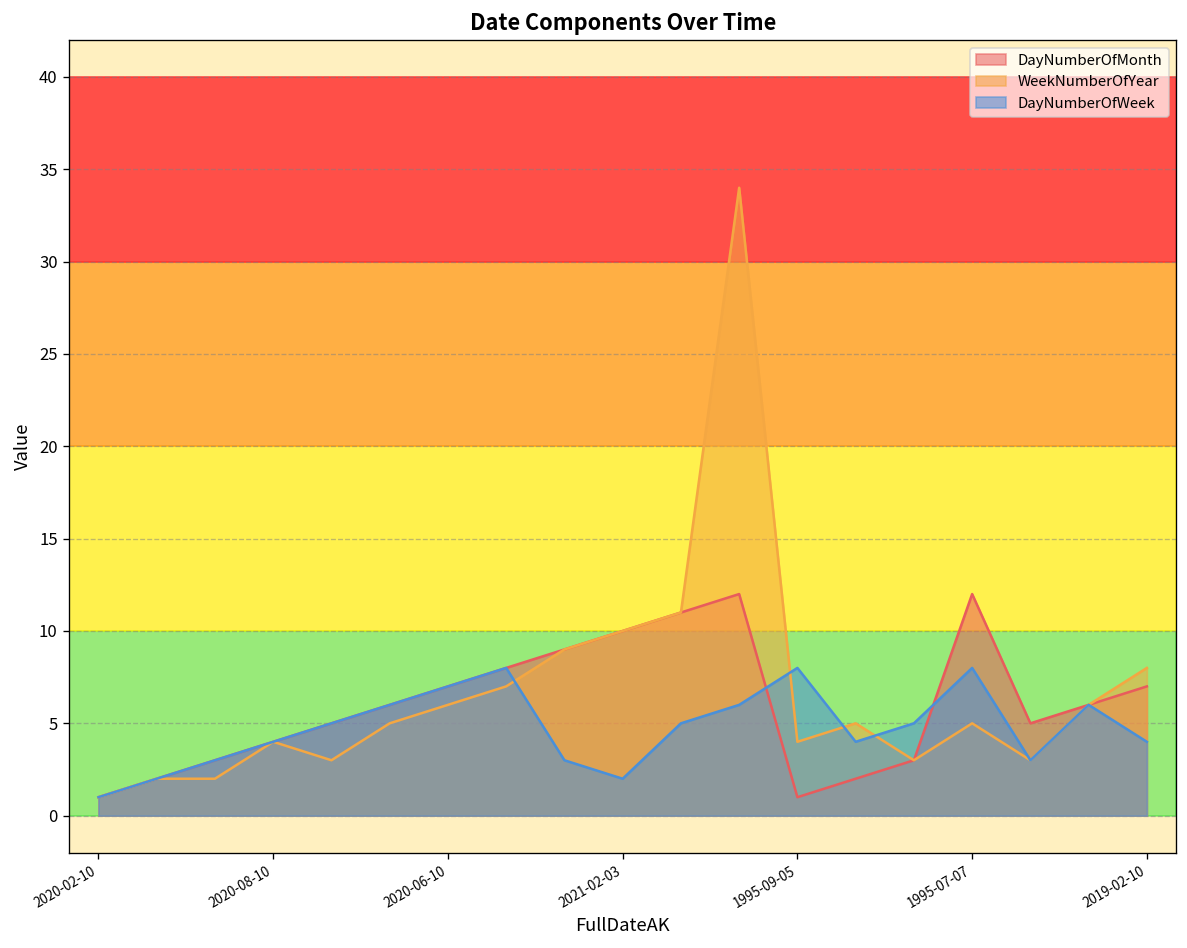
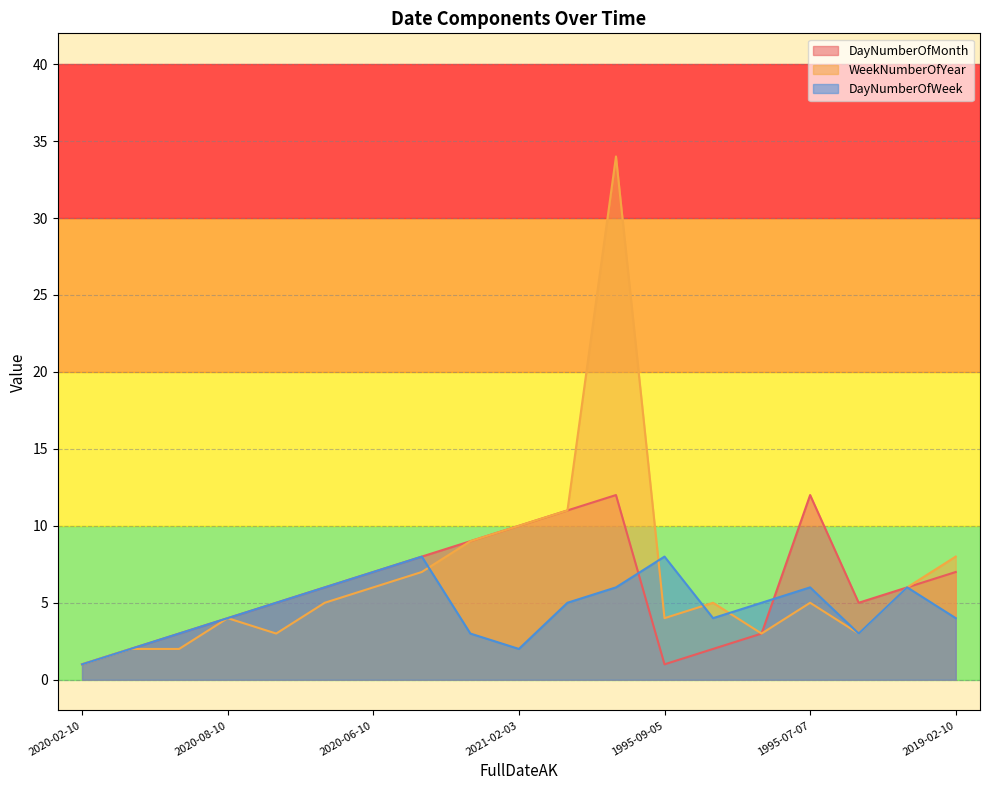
DayNumberOfWeek, 1995-07-07: 8 -> 6
